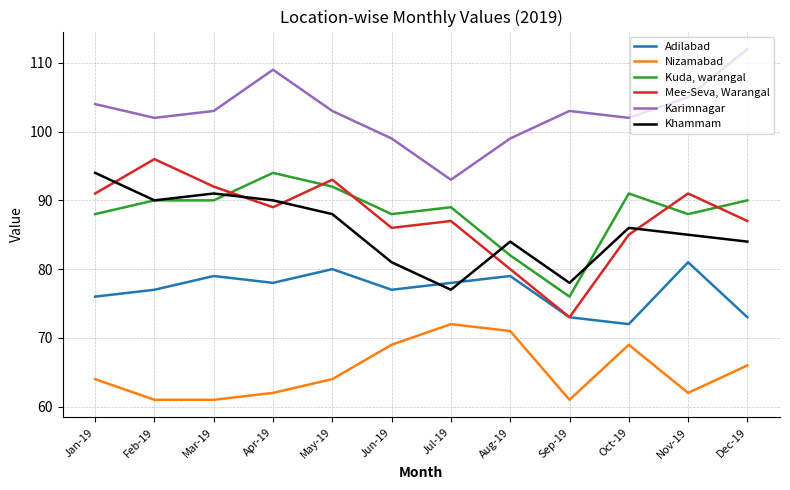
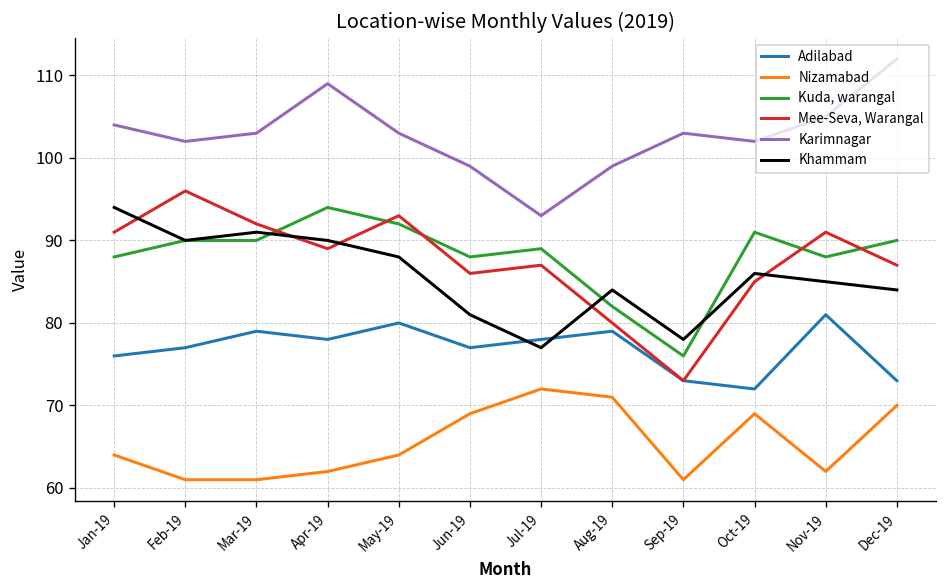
Nizamabad, Dec-19: 66 -> 70
